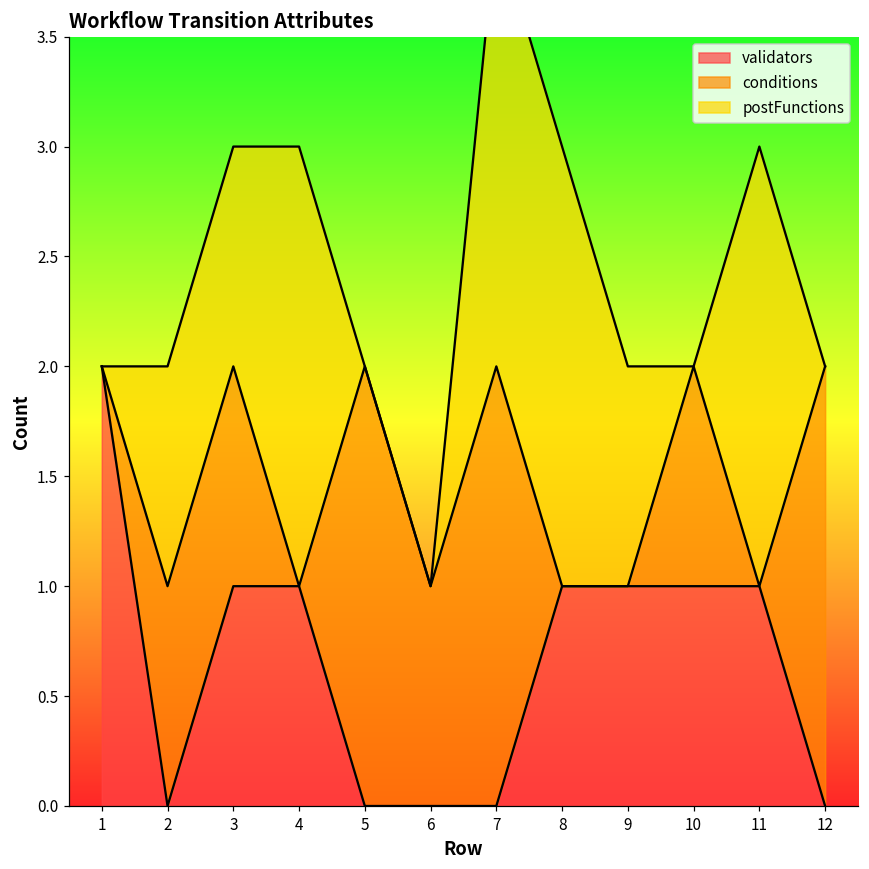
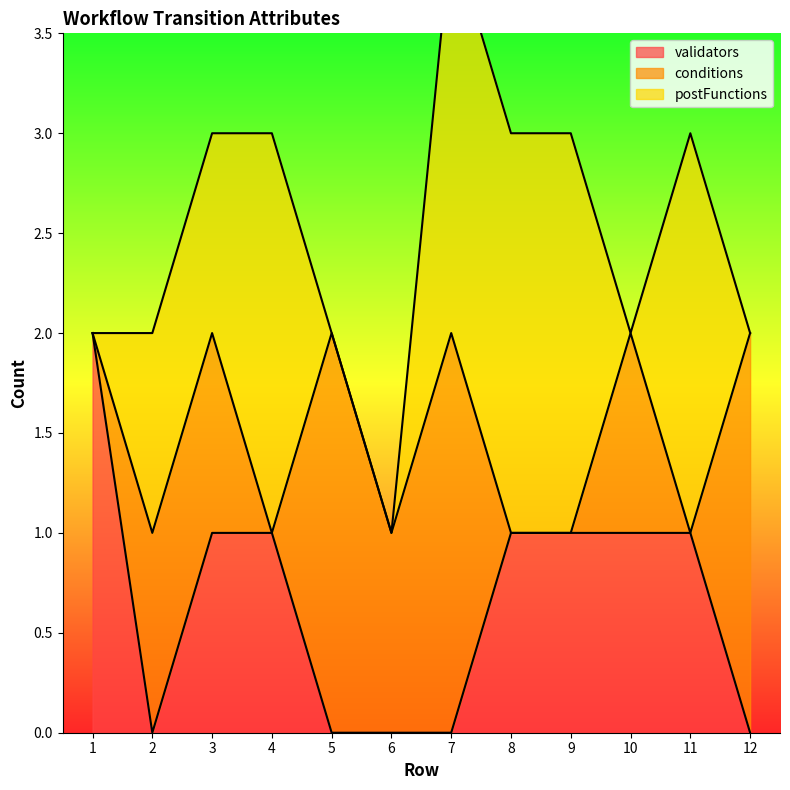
postFunctions, 9: 1 -> 2
